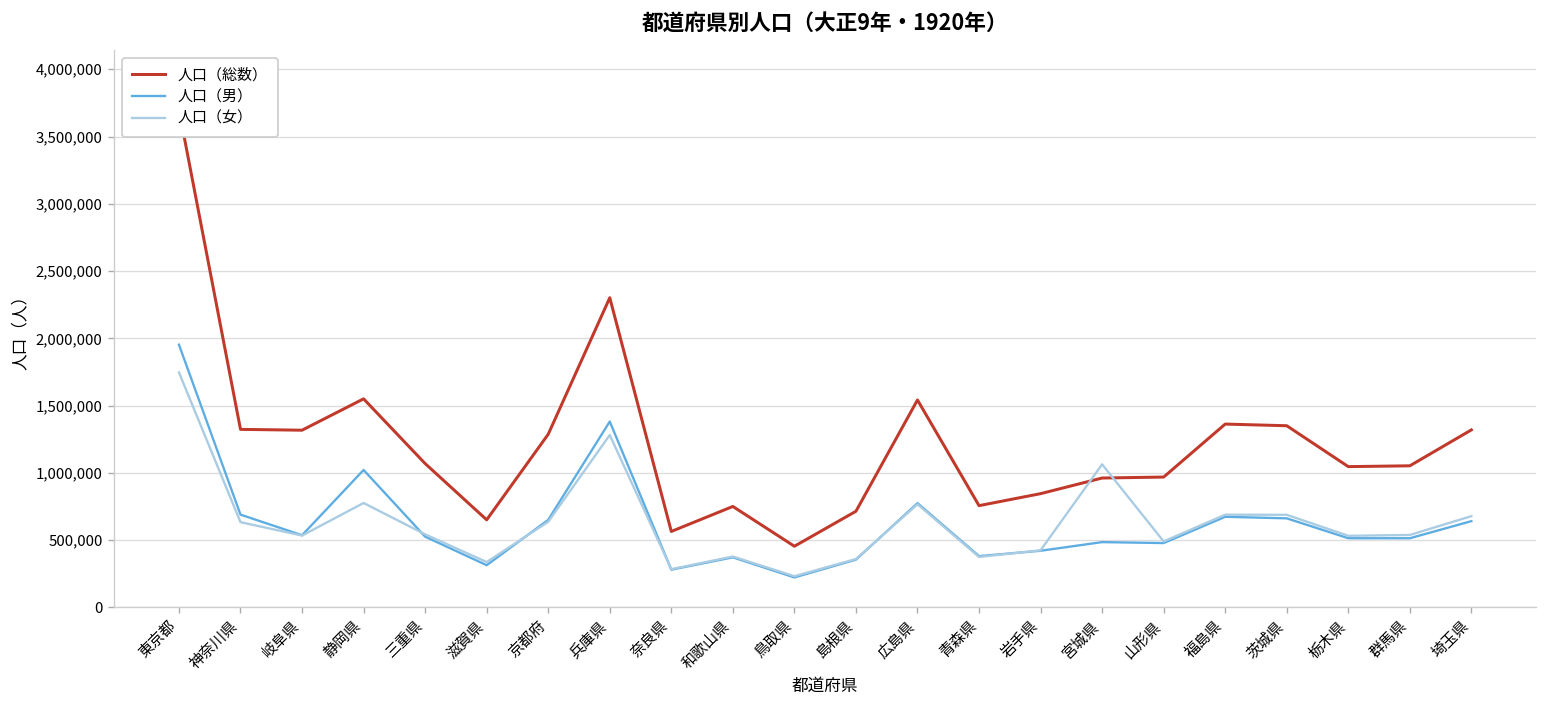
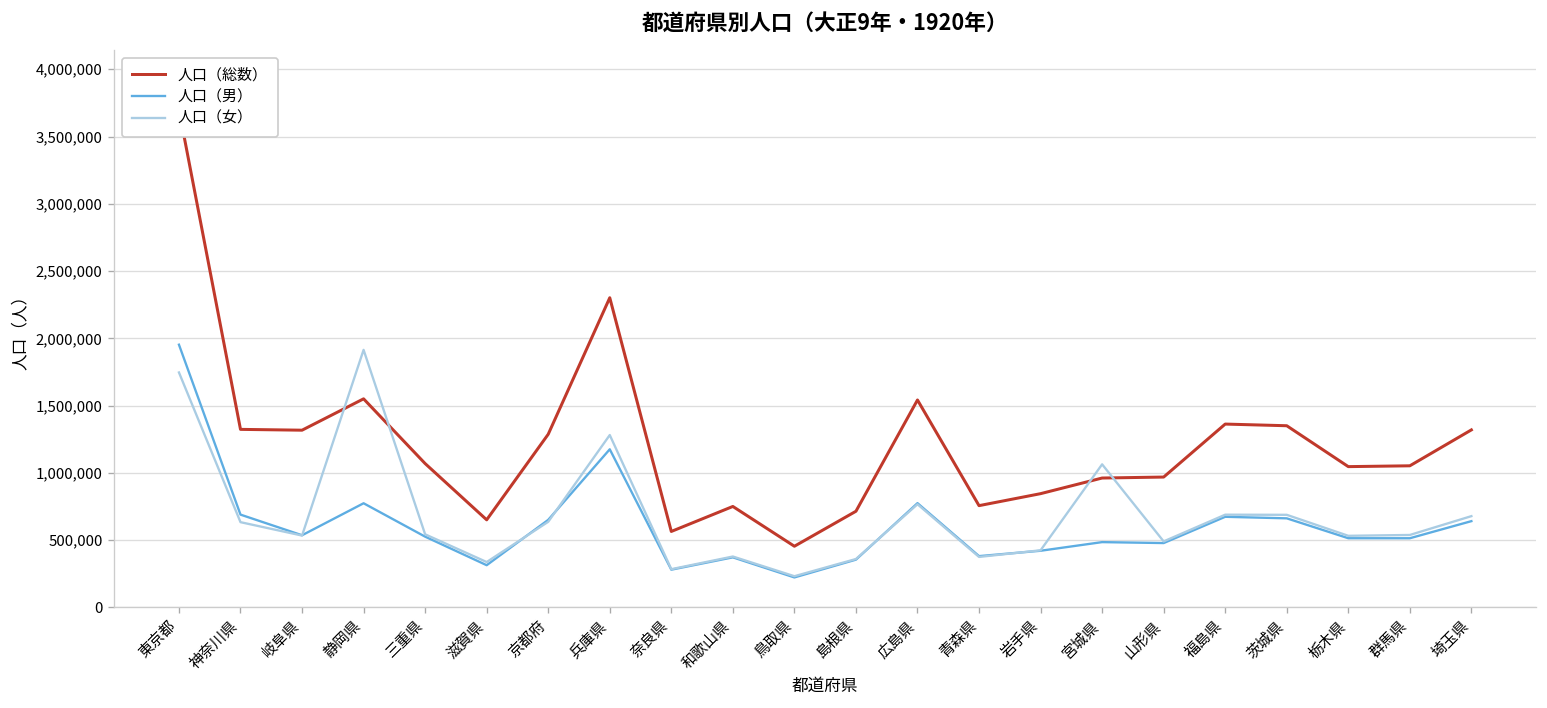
人口（男）, 静岡県: 1,020,000 -> 770,000
人口（女）, 静岡県: 780,000 -> 1,910,000
人口（男）, 兵庫県: 1,380,000 -> 1,180,000
